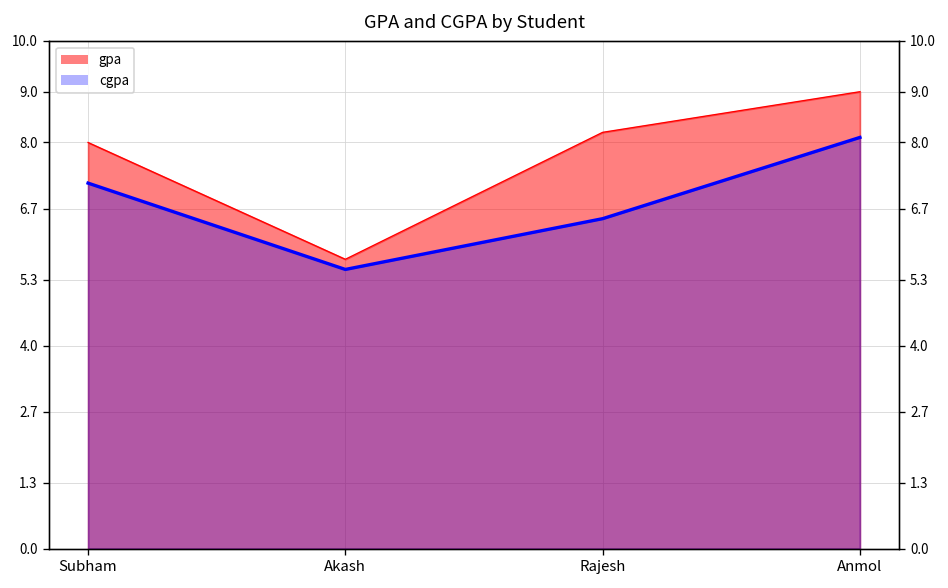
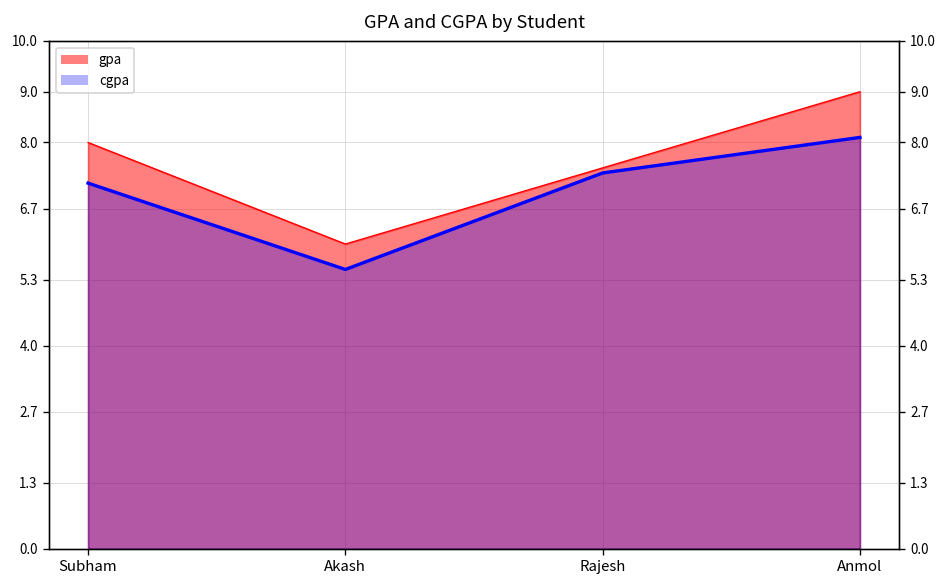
gpa, Akash: 5.7 -> 6.0
gpa, Rajesh: 8.2 -> 7.5
cgpa, Rajesh: 6.5 -> 7.4
